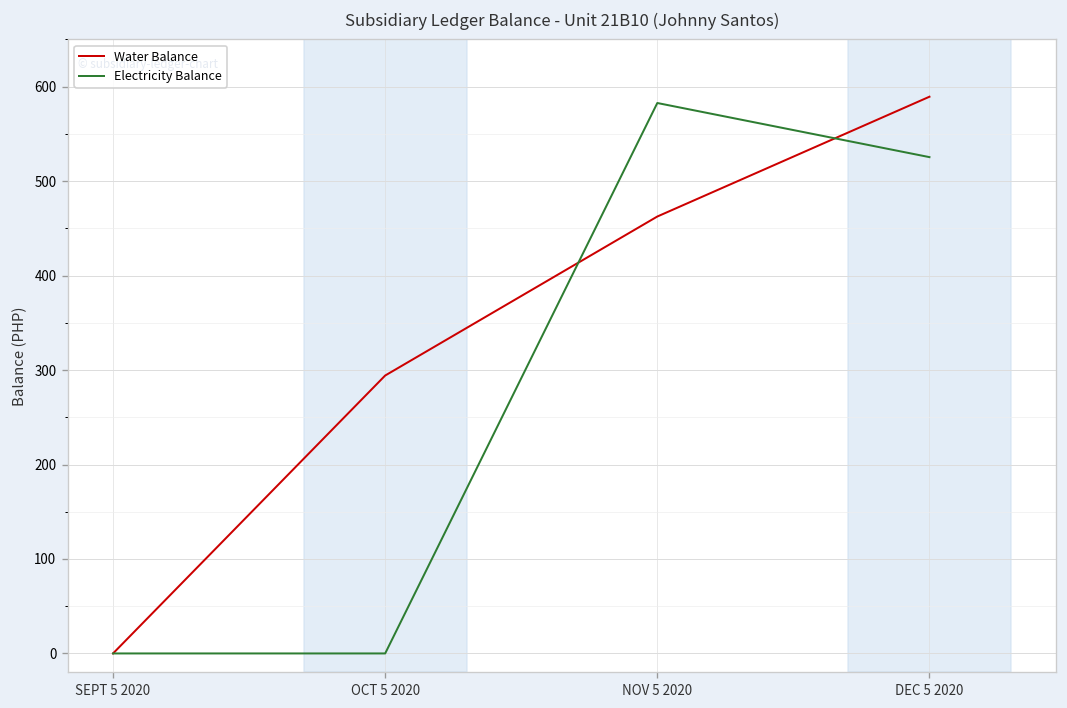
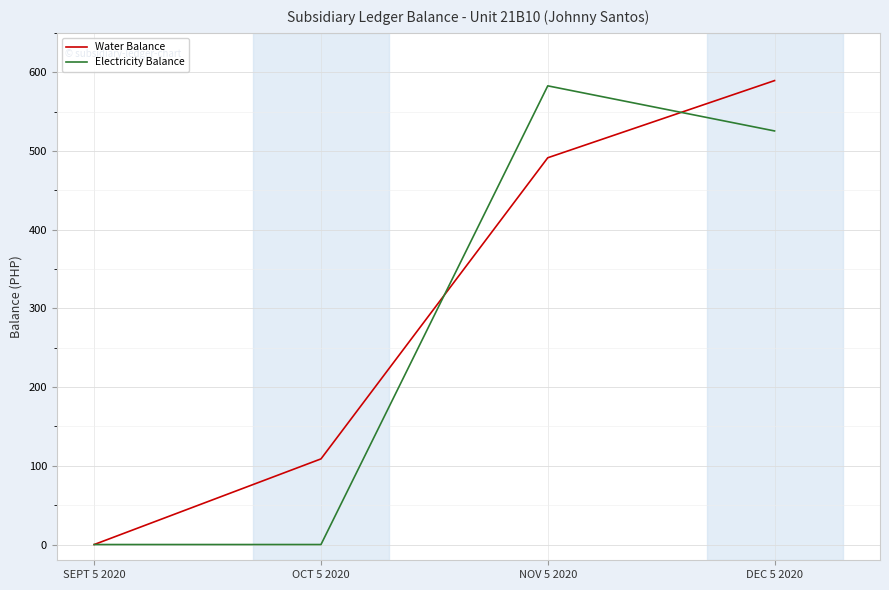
Water Balance, OCT 5 2020: 290 -> 110
Water Balance, NOV 5 2020: 460 -> 490
